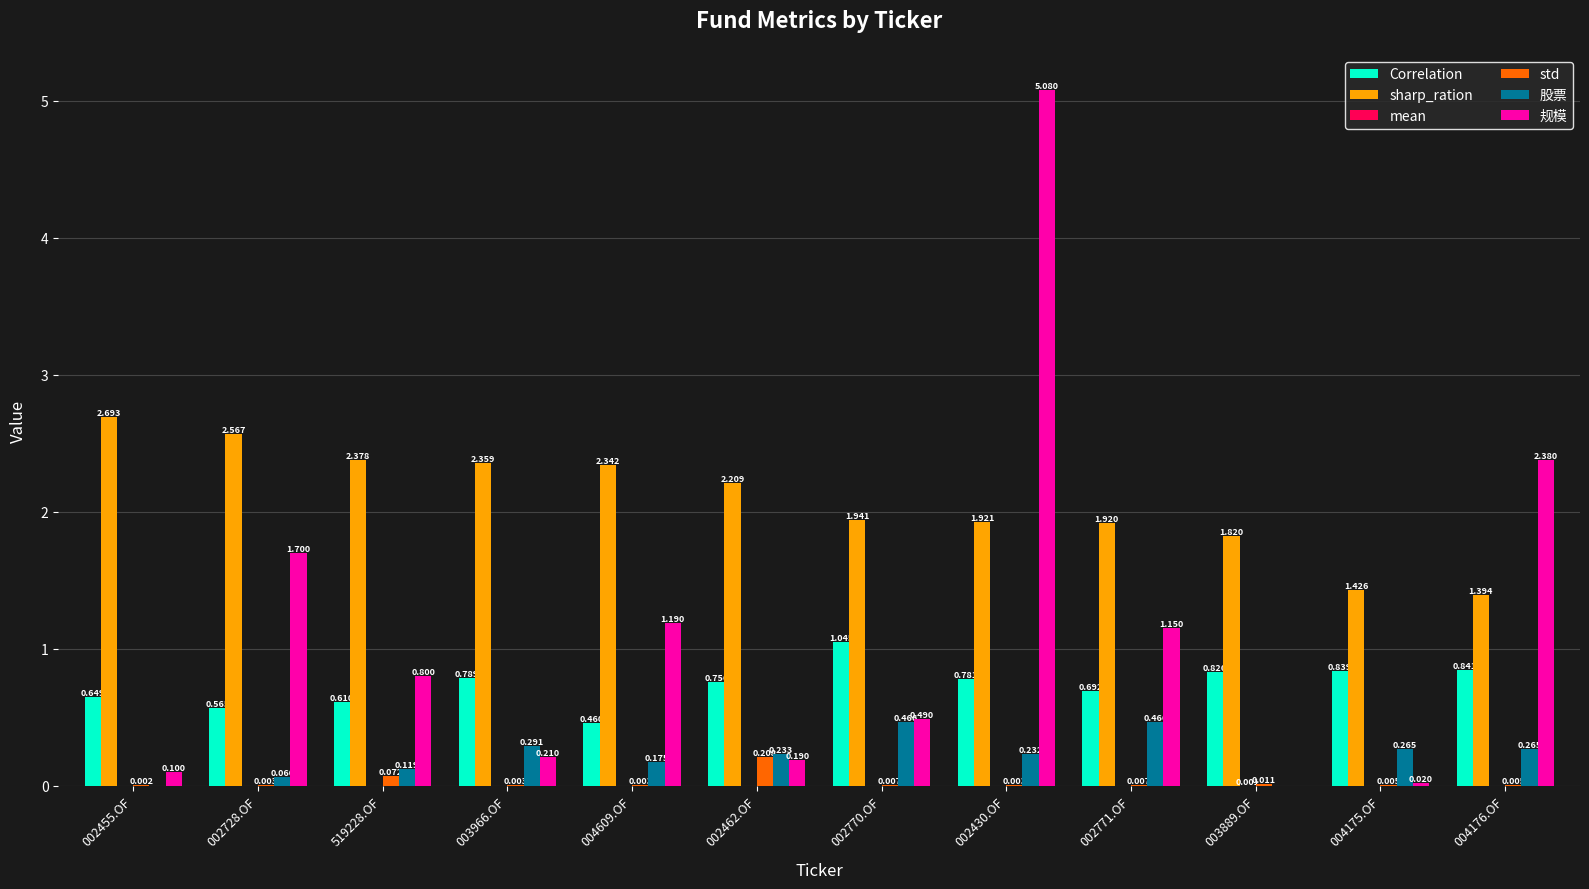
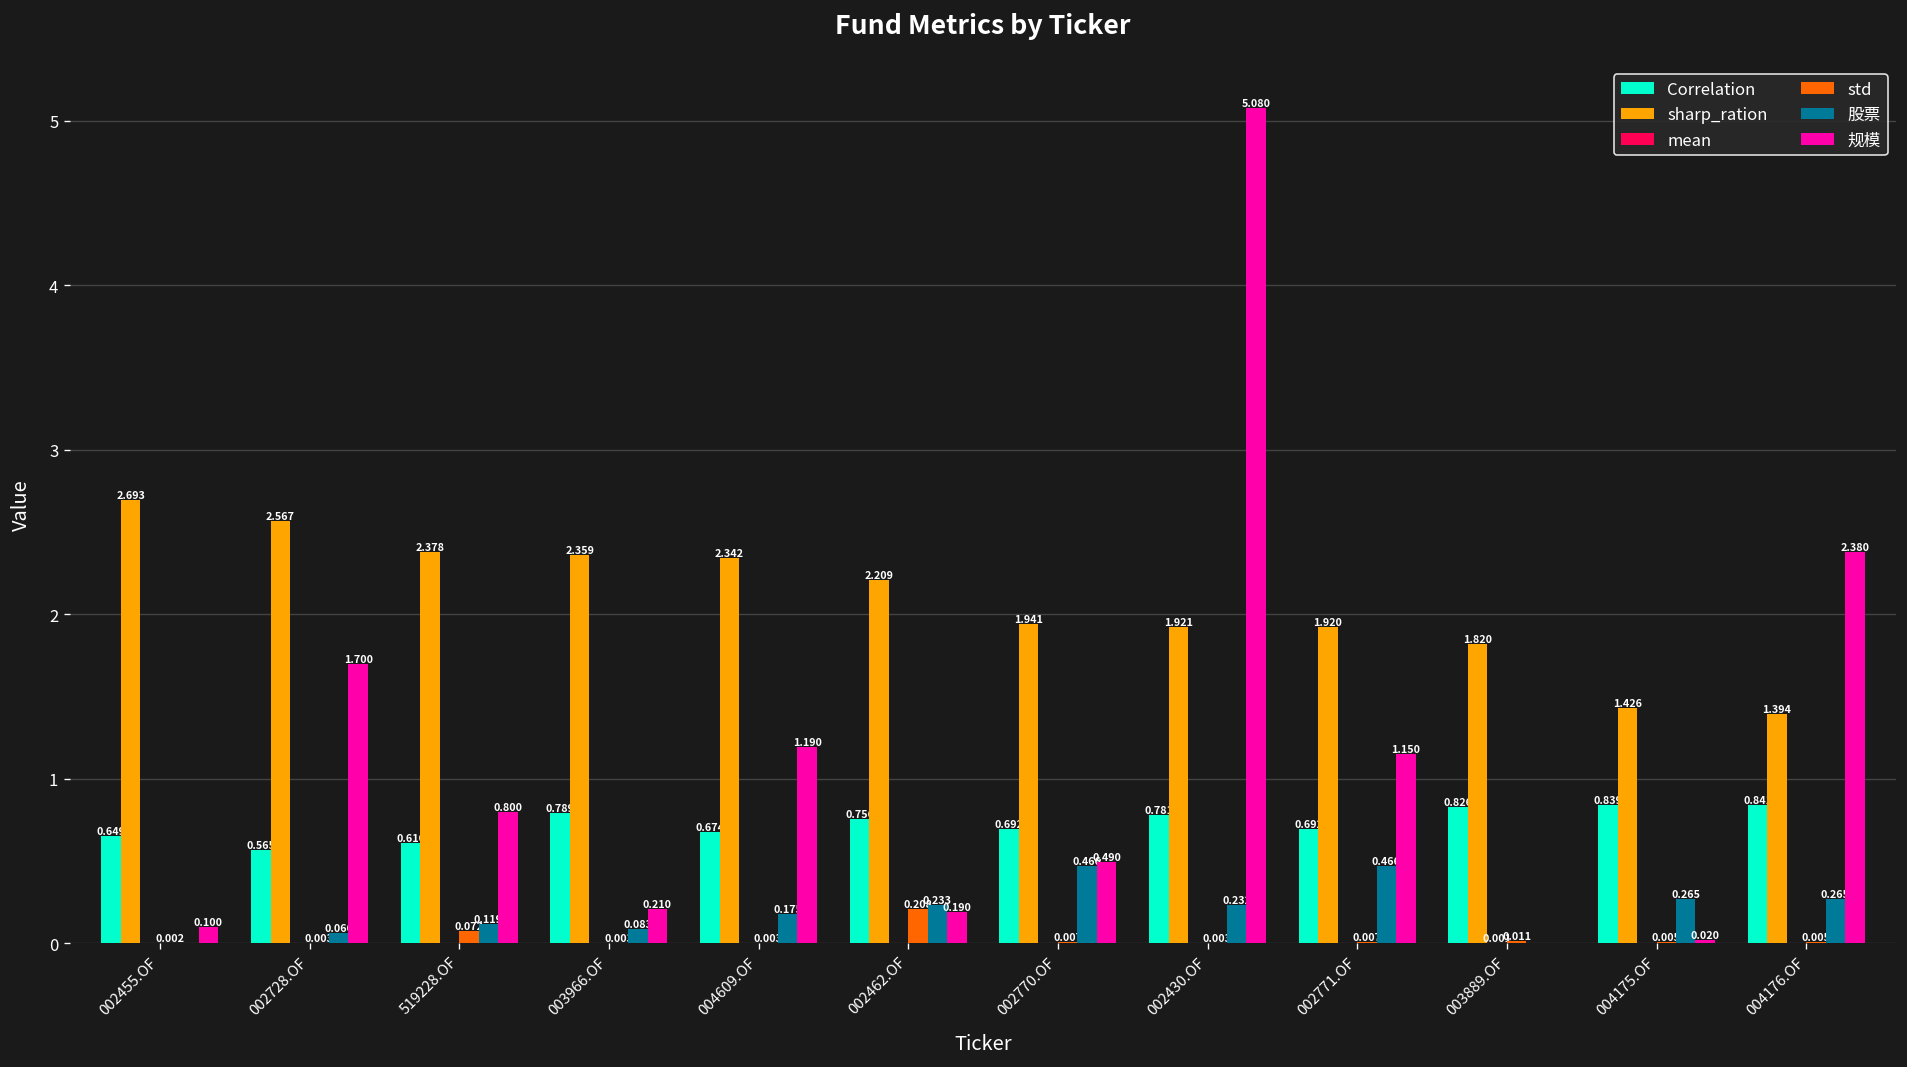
股票, 003966.OF: 0.291 -> 0.083
Correlation, 004609.OF: 0.460 -> 0.674
Correlation, 002770.OF: 1.045 -> 0.692
